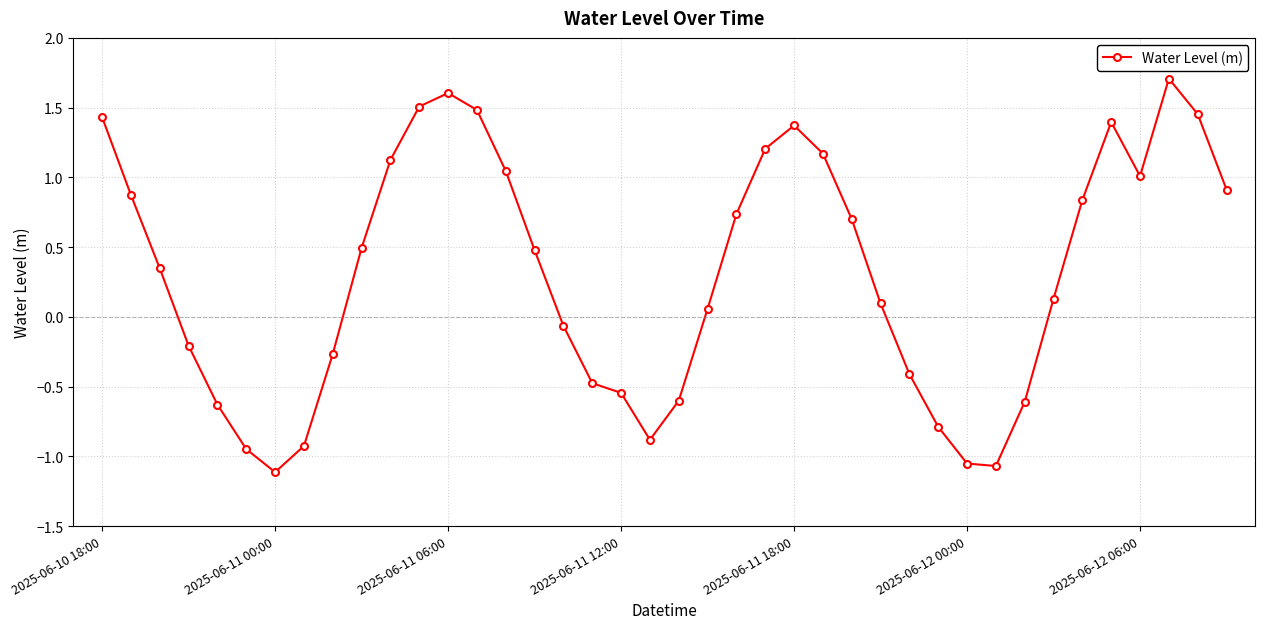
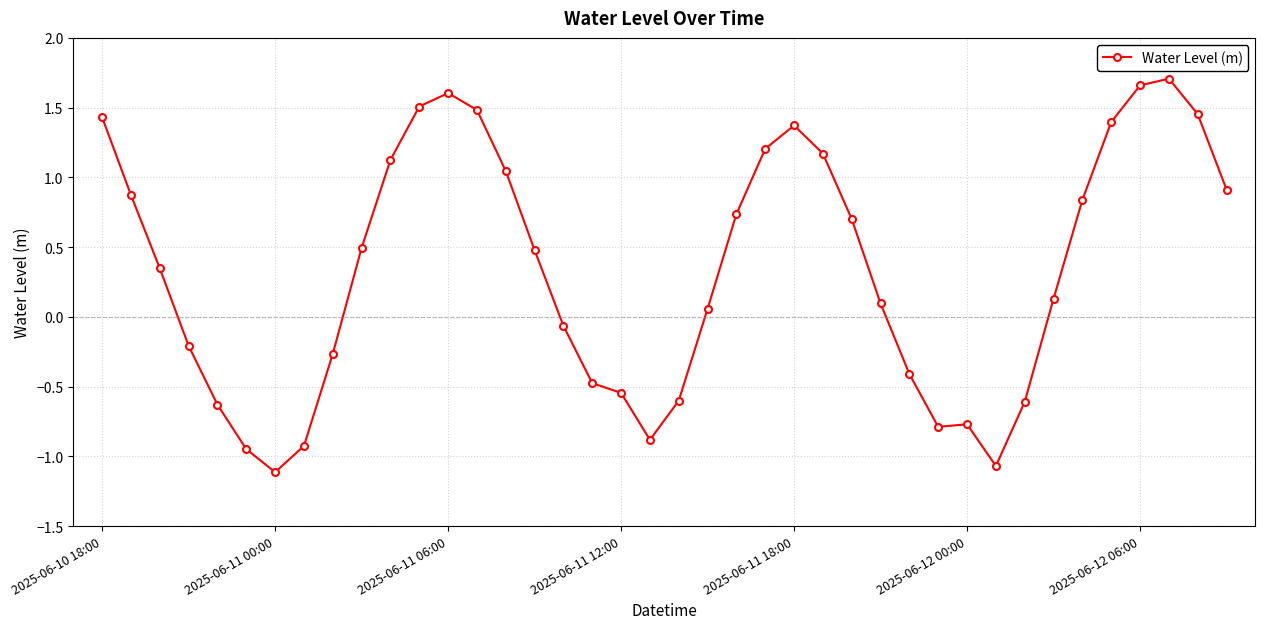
2025-06-12 00:00: -1.05 -> -0.77
2025-06-12 06:00: 1.01 -> 1.66
